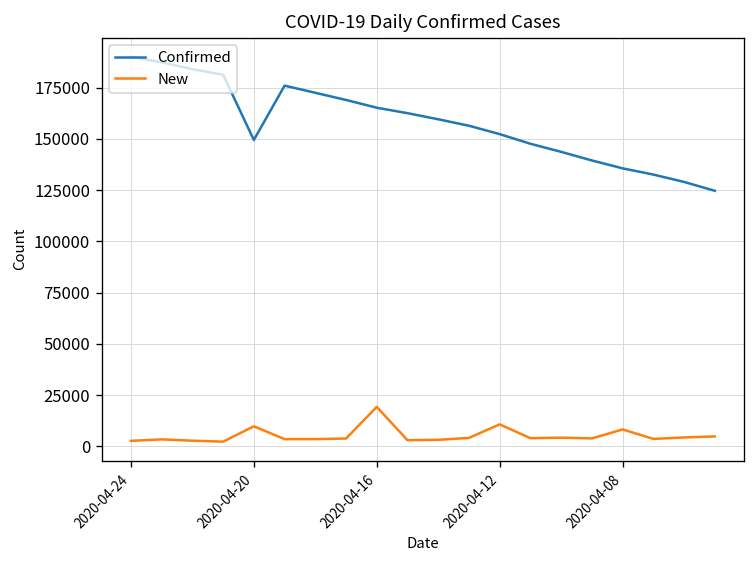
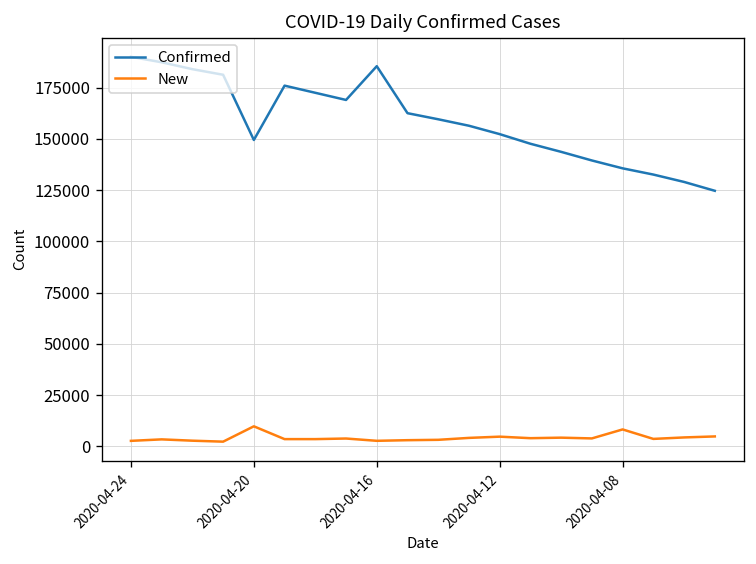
Confirmed, 2020-04-16: 165000 -> 185000
New, 2020-04-16: 19000 -> 3000
New, 2020-04-12: 11000 -> 5000
